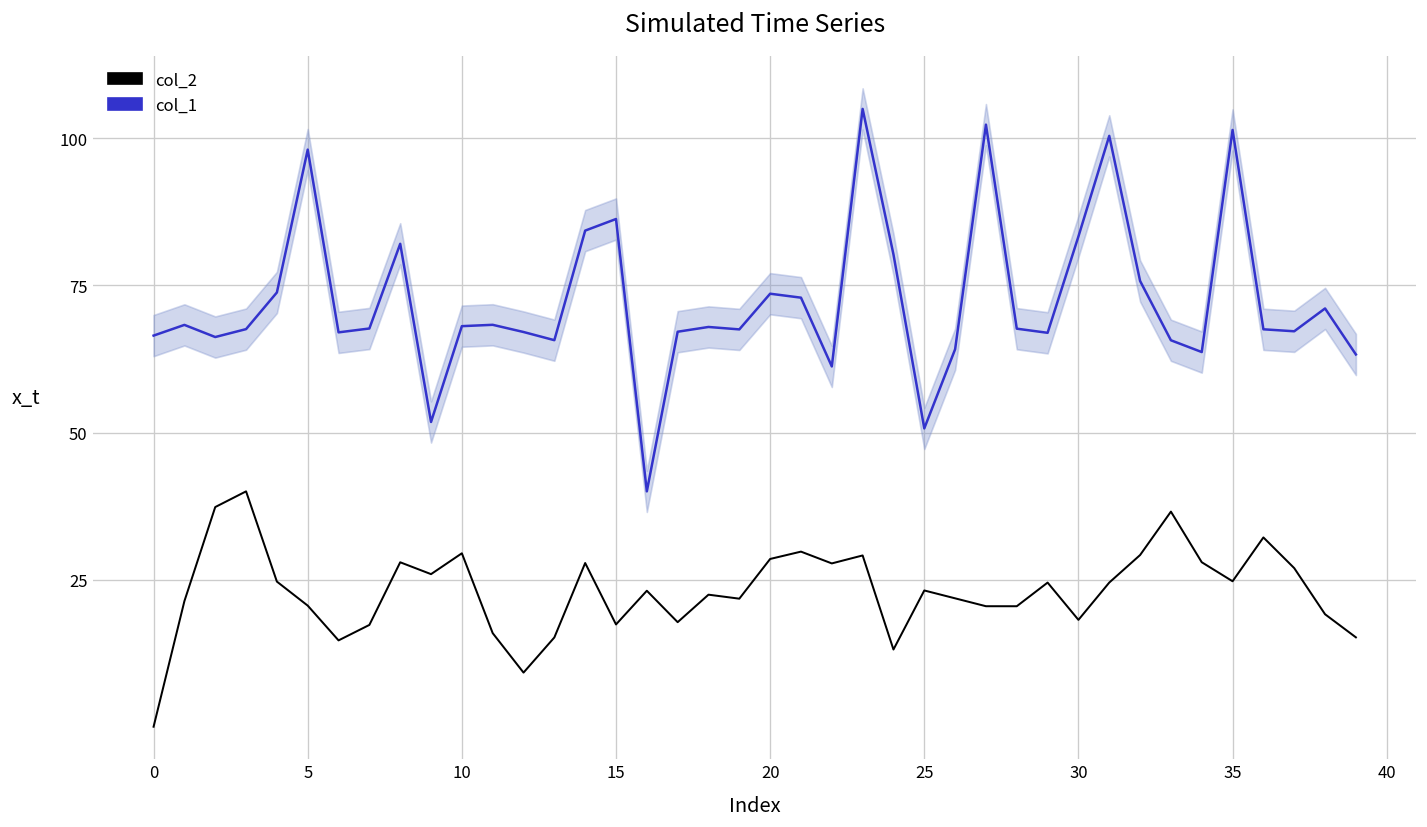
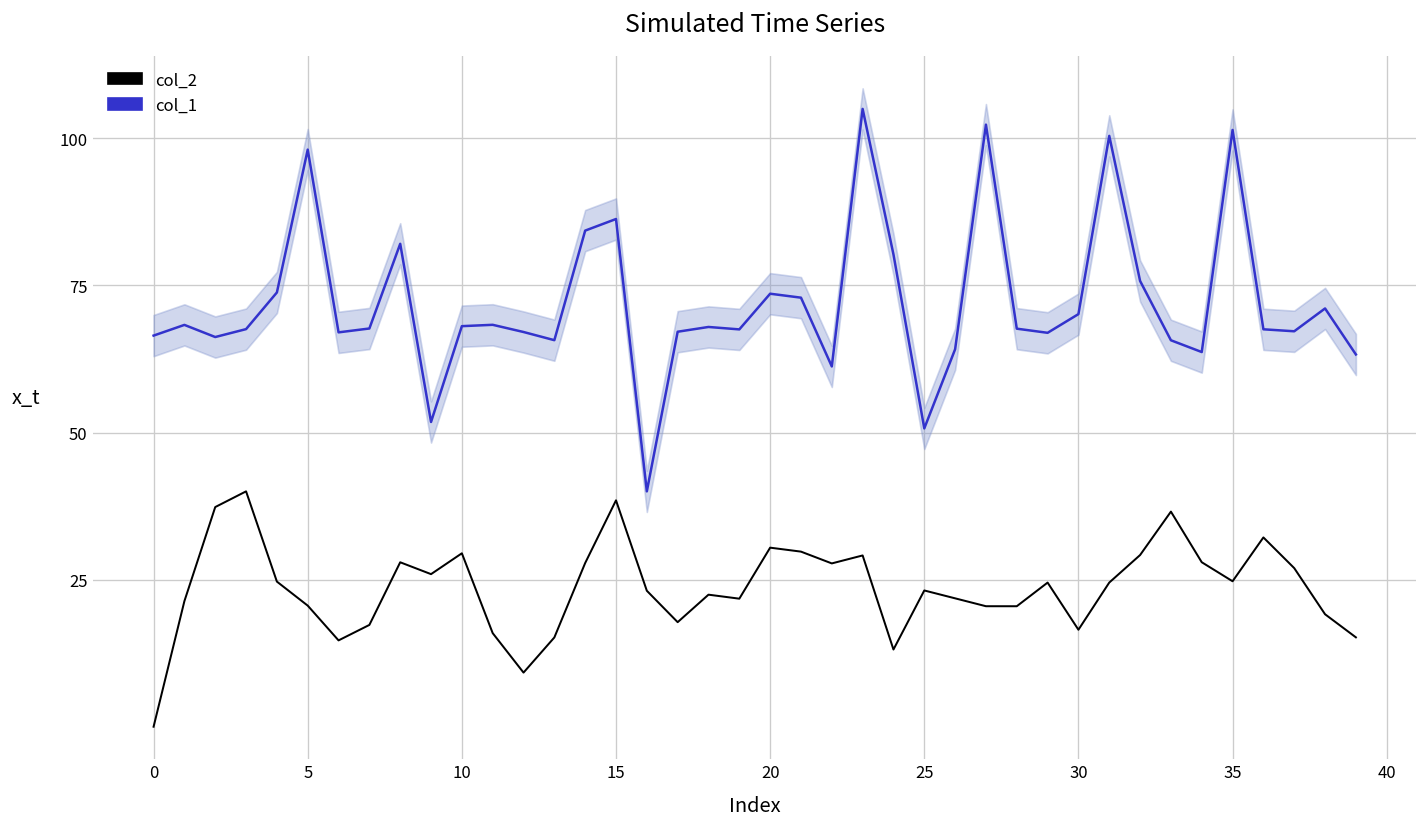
col_2, 15: 17 -> 38
col_2, 20: 29 -> 30
col_2, 30: 18 -> 16
col_1, 30: 83 -> 70
